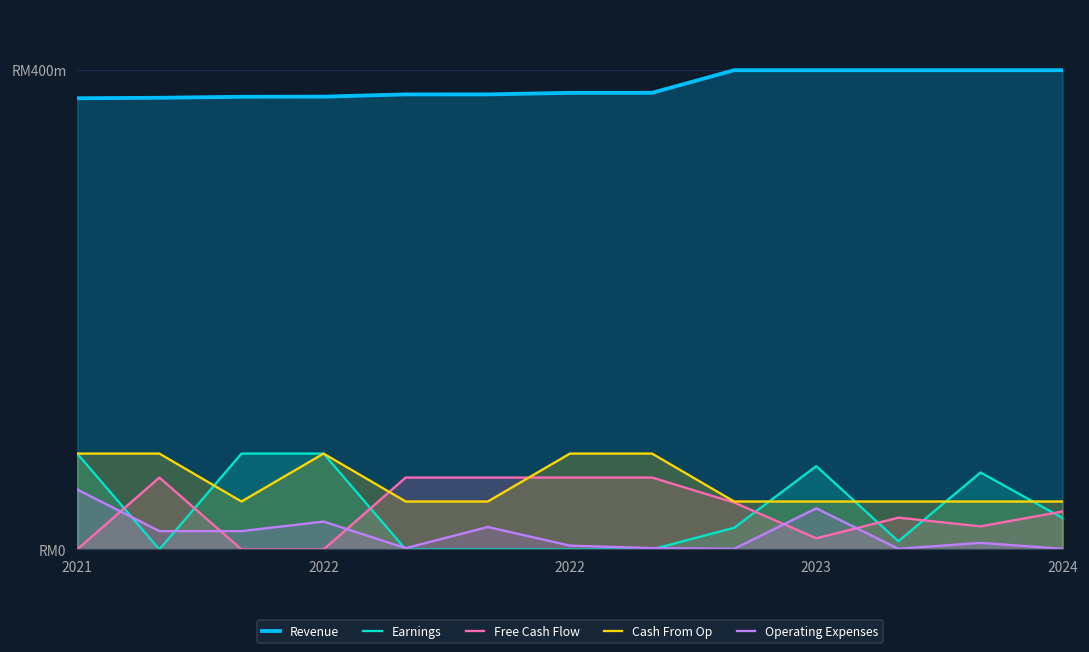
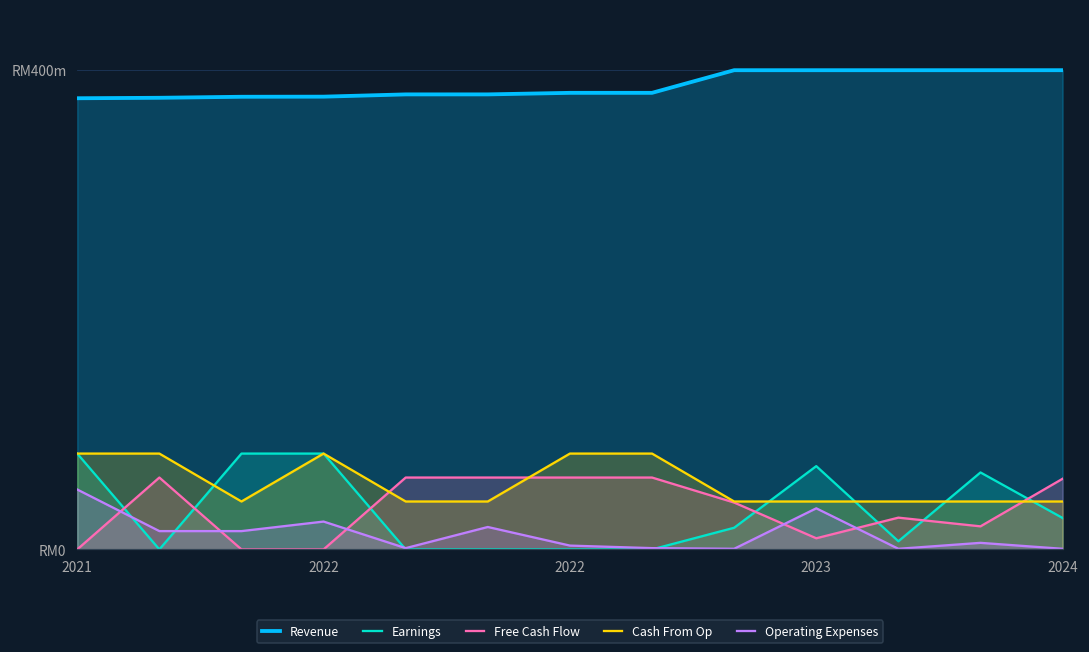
Free Cash Flow, 2024: RM32m -> RM59m
